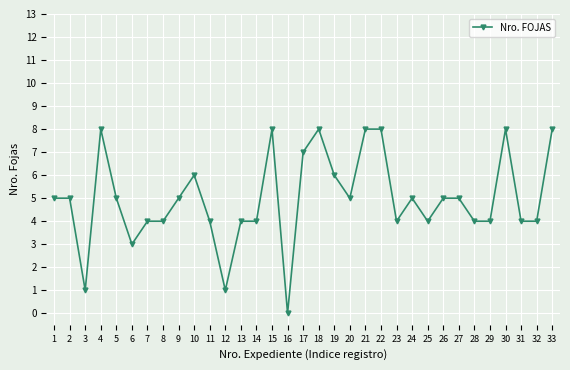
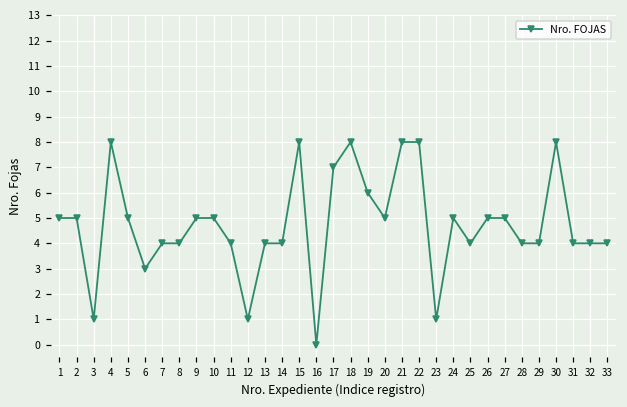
10: 6 -> 5
23: 4 -> 1
33: 8 -> 4
